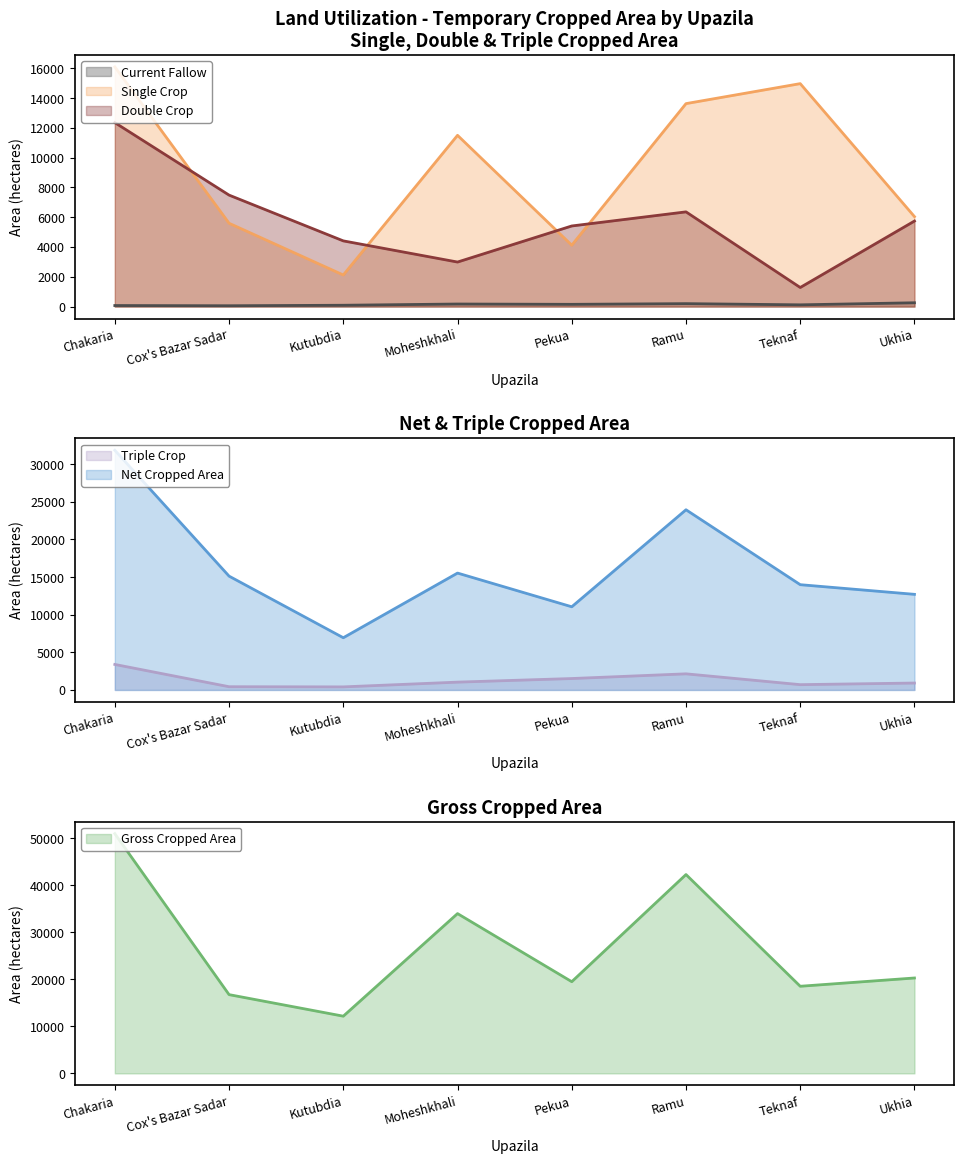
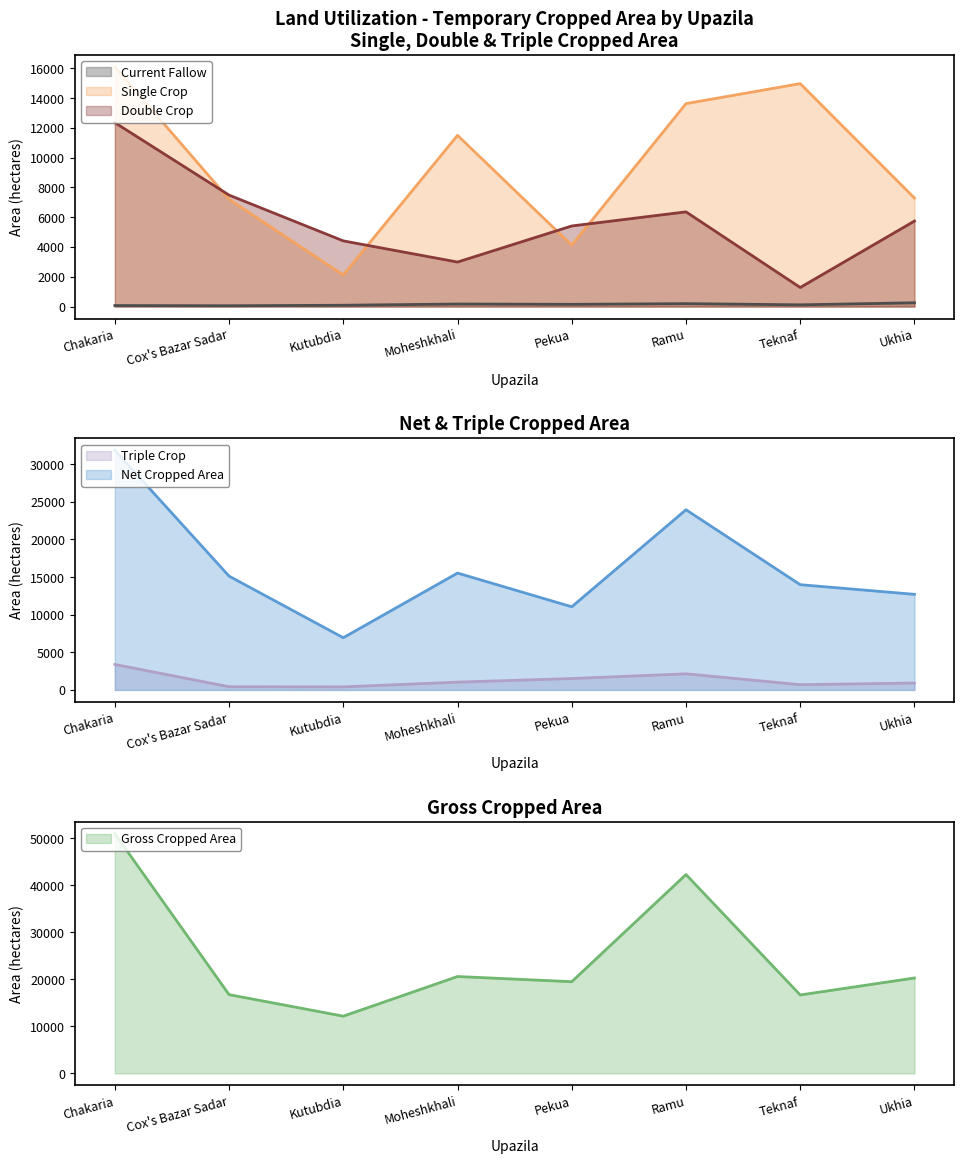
Land Utilization - Temporary Cropped Area by Upazila Single, Double & Triple Cropped Area, Single Crop, Cox's Bazar Sadar: 5600 -> 7200
Land Utilization - Temporary Cropped Area by Upazila Single, Double & Triple Cropped Area, Single Crop, Ukhia: 6000 -> 7300
Gross Cropped Area, Moheshkhali: 34000 -> 21000
Gross Cropped Area, Teknaf: 19000 -> 17000
